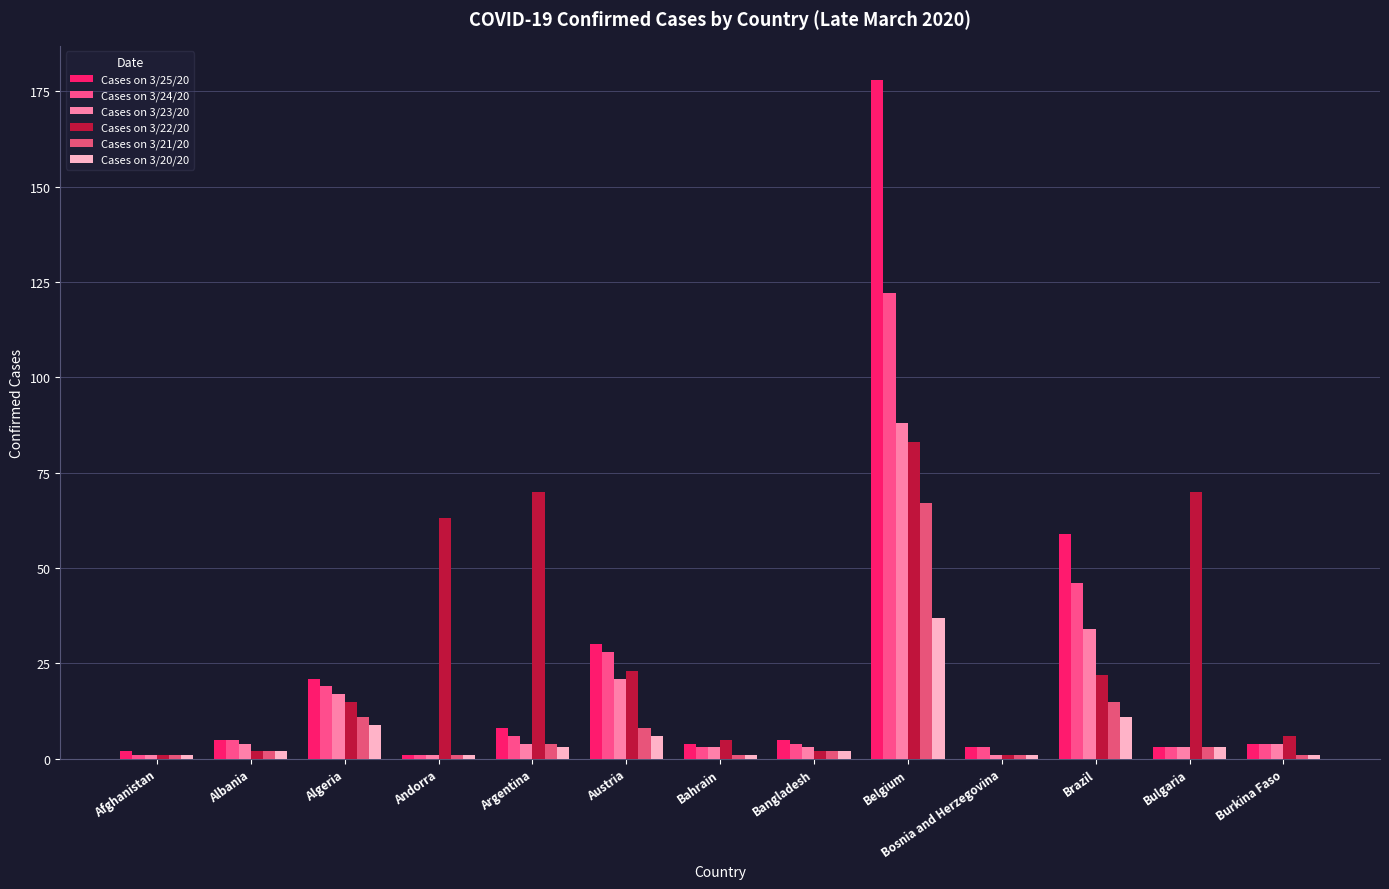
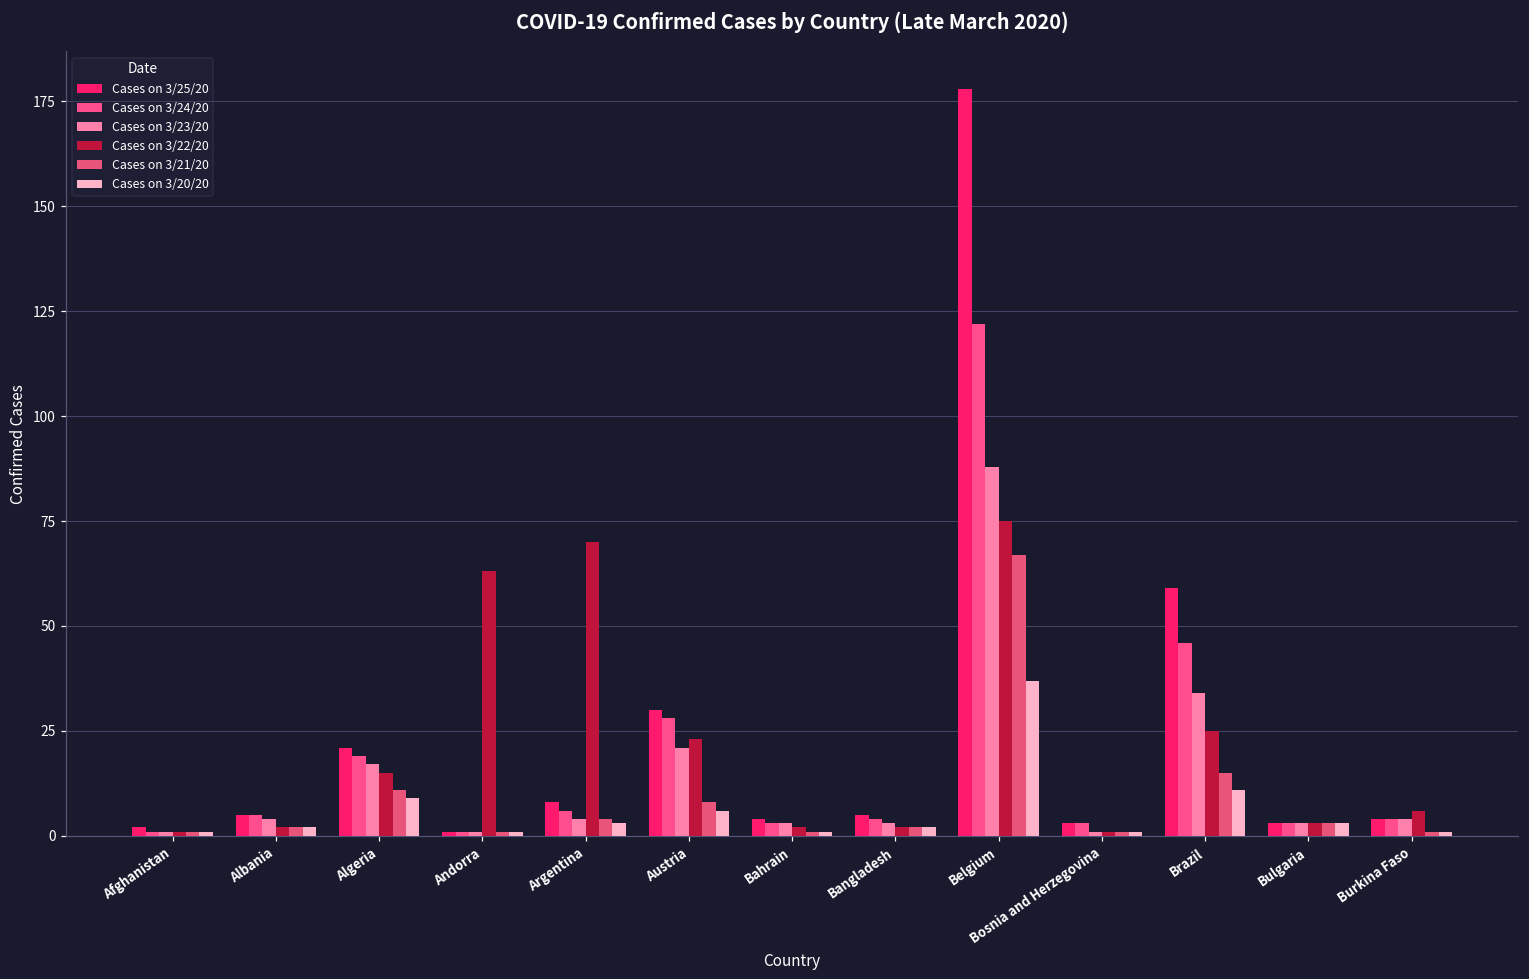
Cases on 3/22/20, Bahrain: 5 -> 2
Cases on 3/22/20, Belgium: 83 -> 75
Cases on 3/22/20, Brazil: 22 -> 25
Cases on 3/22/20, Bulgaria: 70 -> 3
